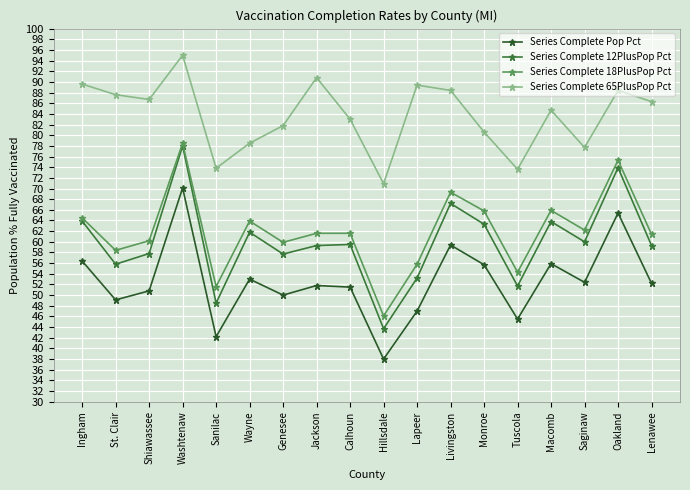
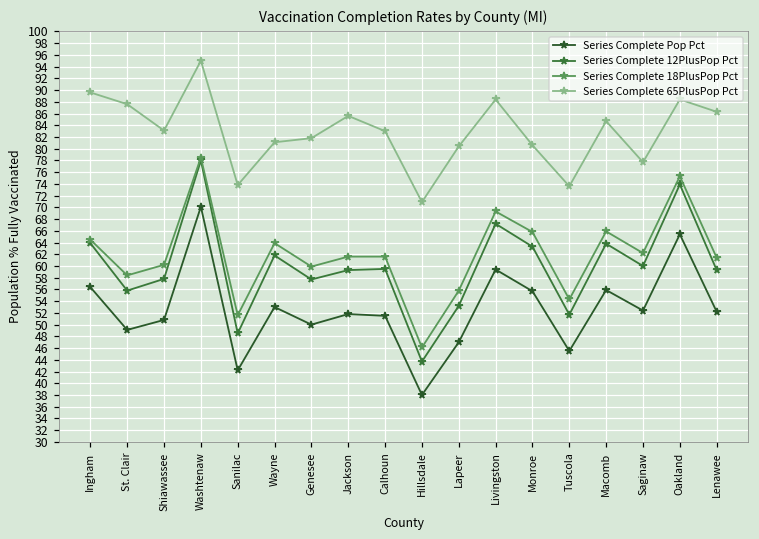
Series Complete 65PlusPop Pct, Shiawassee: 87 -> 83
Series Complete 65PlusPop Pct, Wayne: 79 -> 81
Series Complete 65PlusPop Pct, Jackson: 91 -> 86
Series Complete 65PlusPop Pct, Lapeer: 89 -> 80
